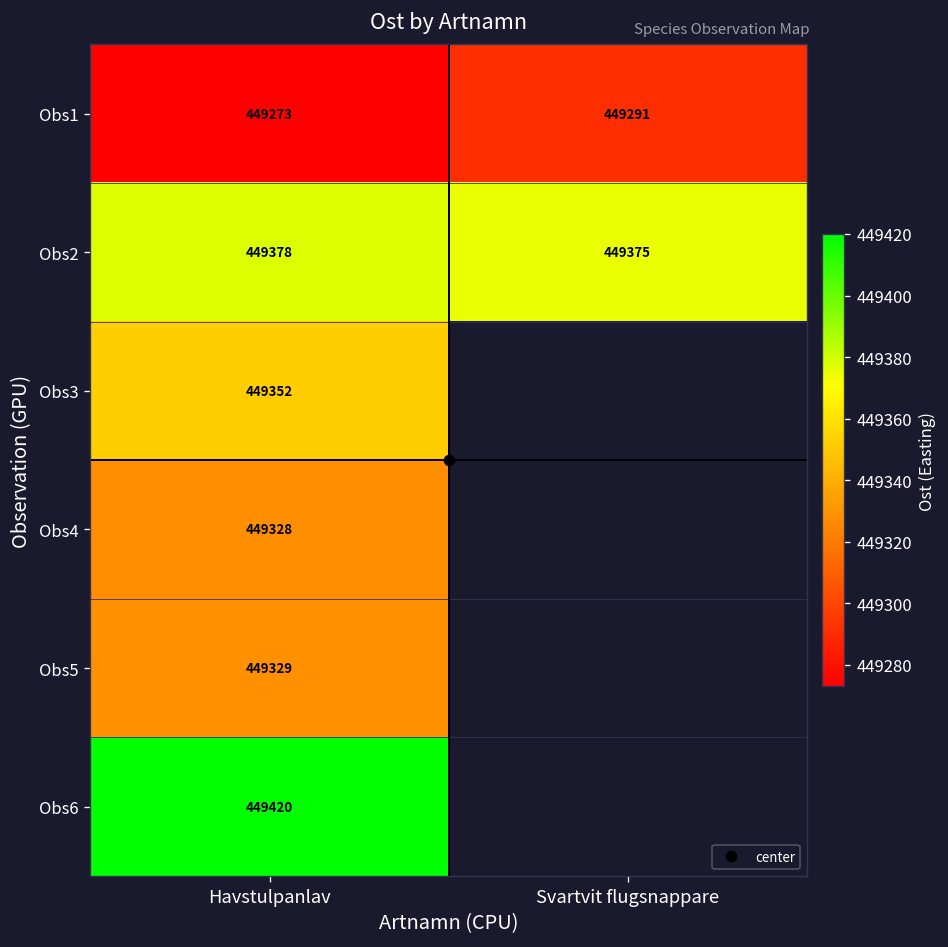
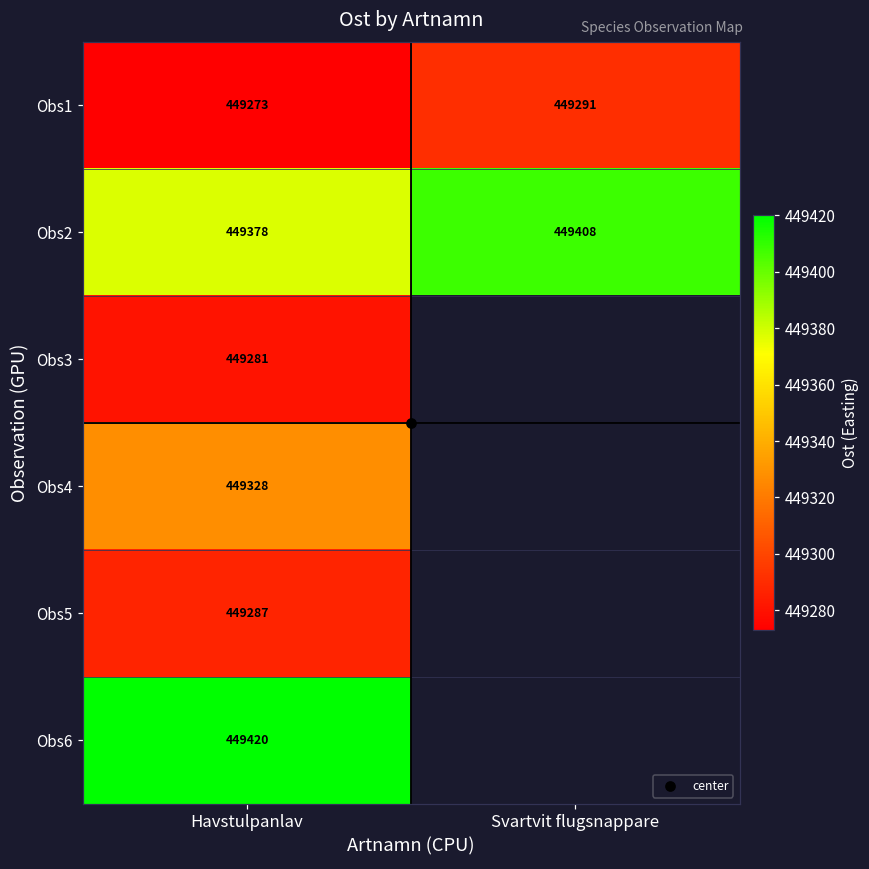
Obs2, Svartvit flugsnappare: 449375 -> 449408
Obs3, Havstulpanlav: 449352 -> 449281
Obs5, Havstulpanlav: 449329 -> 449287
